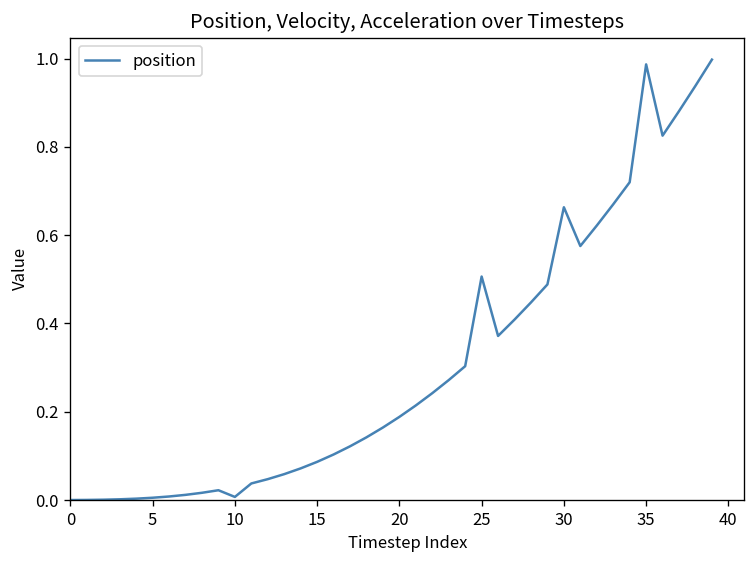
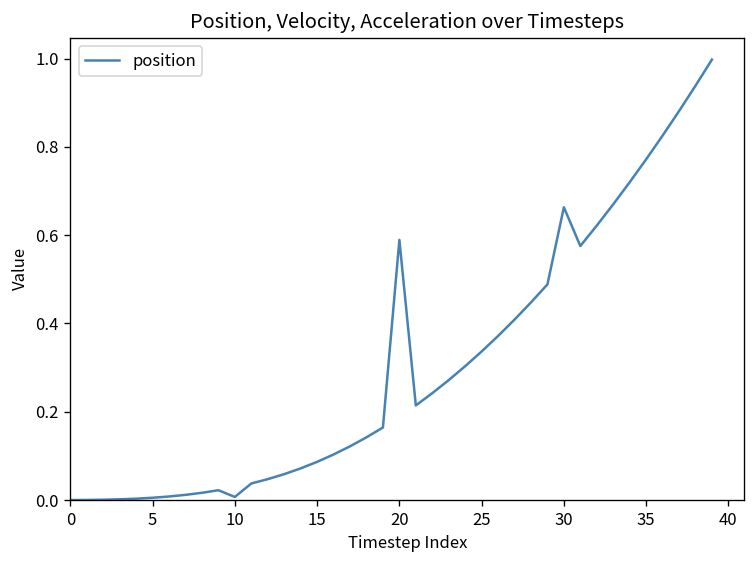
20: 0.19 -> 0.59
25: 0.51 -> 0.34
35: 0.99 -> 0.77
